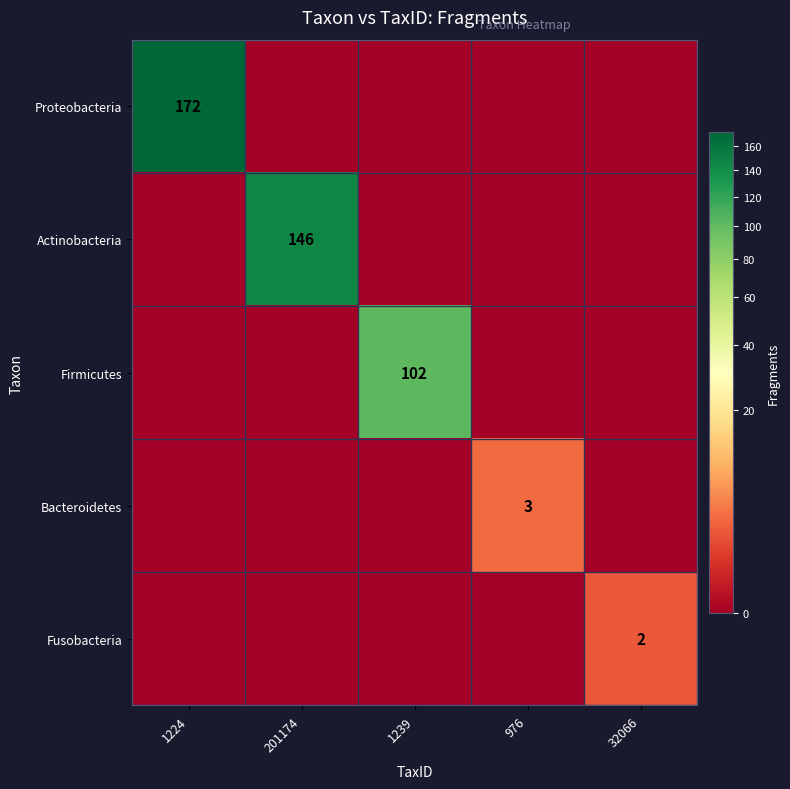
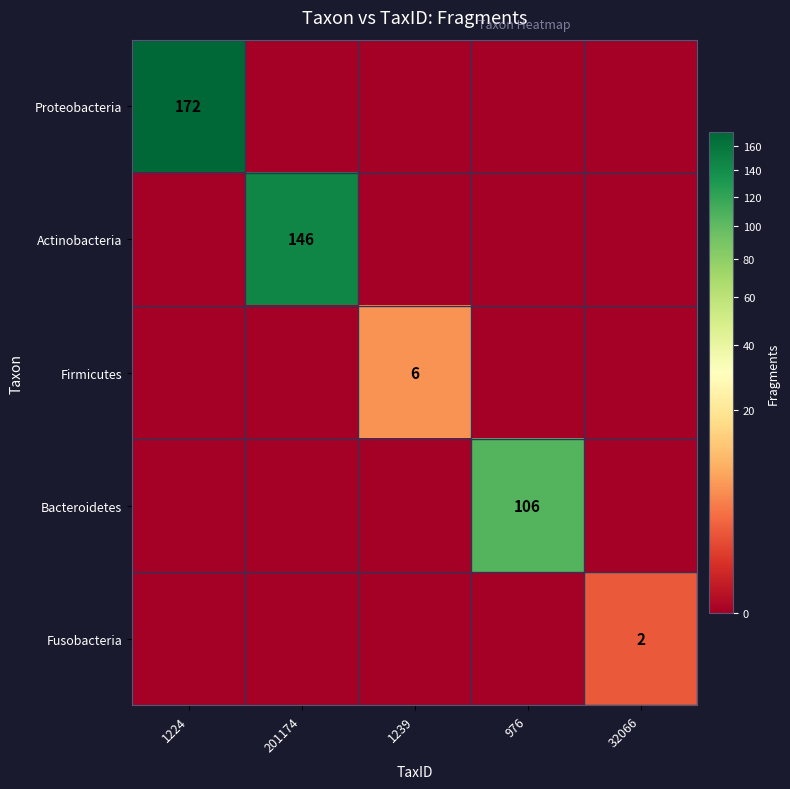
Firmicutes, 1239: 102 -> 6
Bacteroidetes, 976: 3 -> 106
